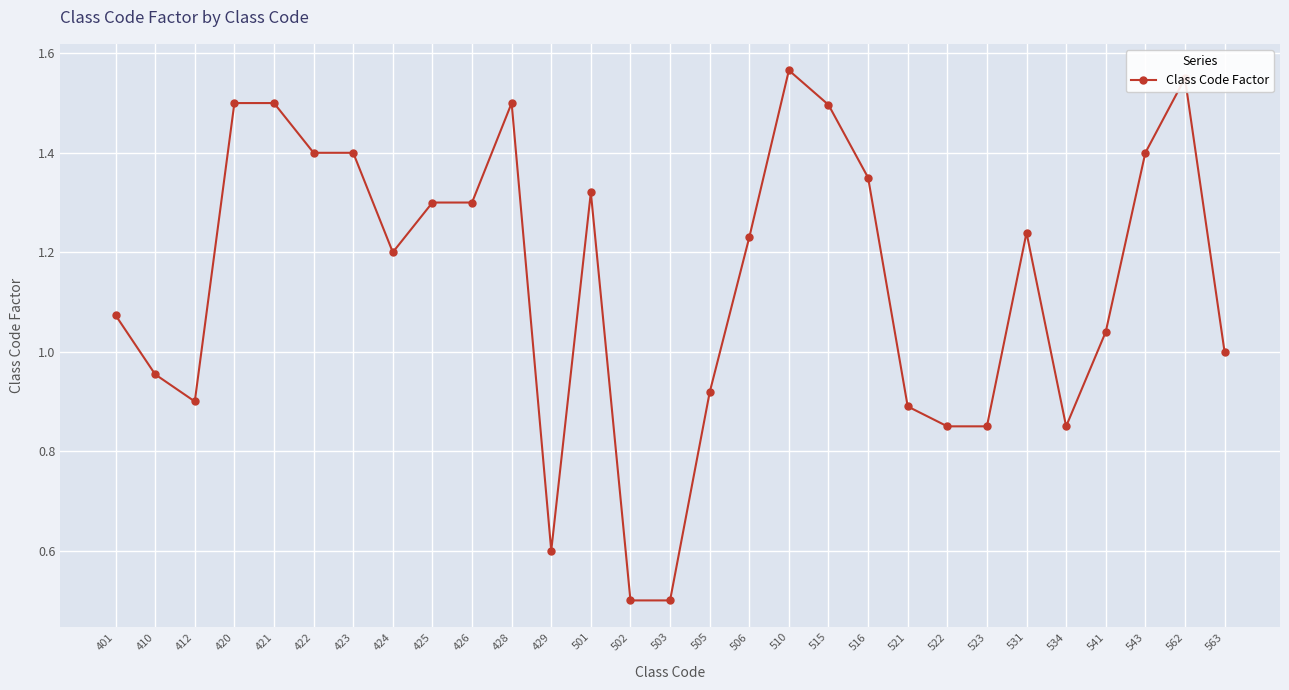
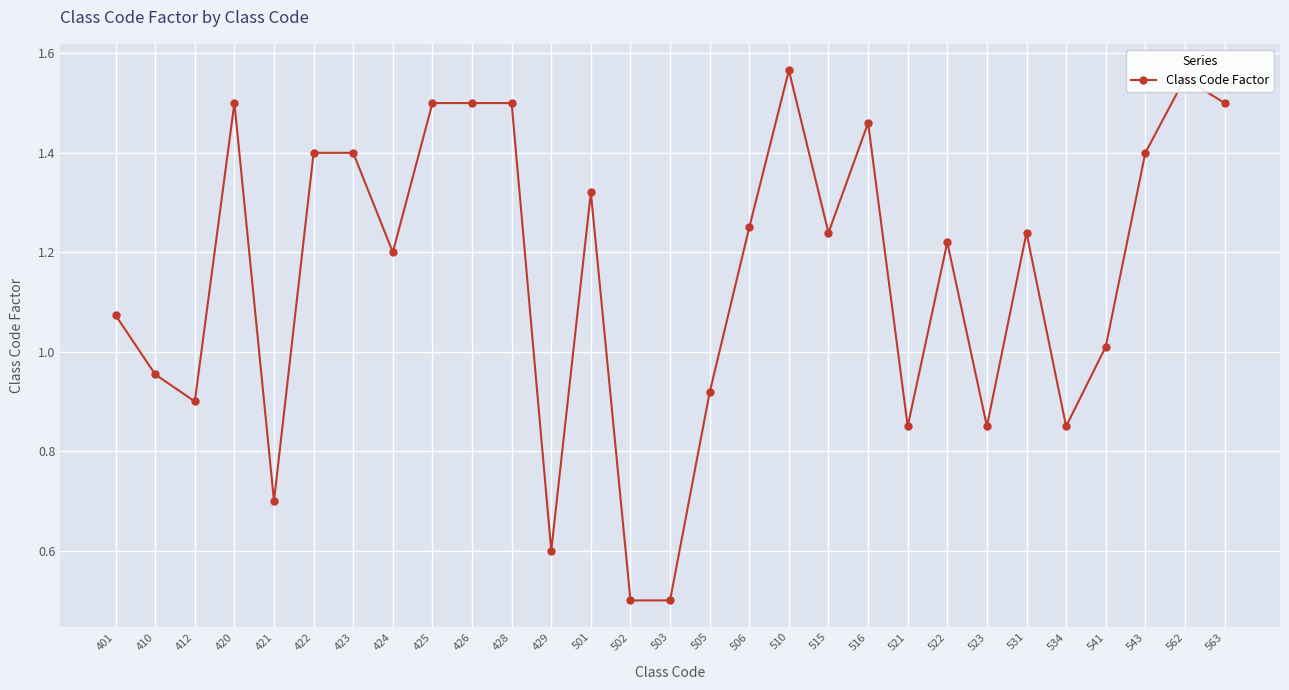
421: 1.5 -> 0.7
425: 1.3 -> 1.5
426: 1.3 -> 1.5
506: 1.23 -> 1.25
515: 1.50 -> 1.24
516: 1.35 -> 1.46
521: 0.89 -> 0.85
522: 0.85 -> 1.22
541: 1.04 -> 1.01
563: 1.0 -> 1.5
